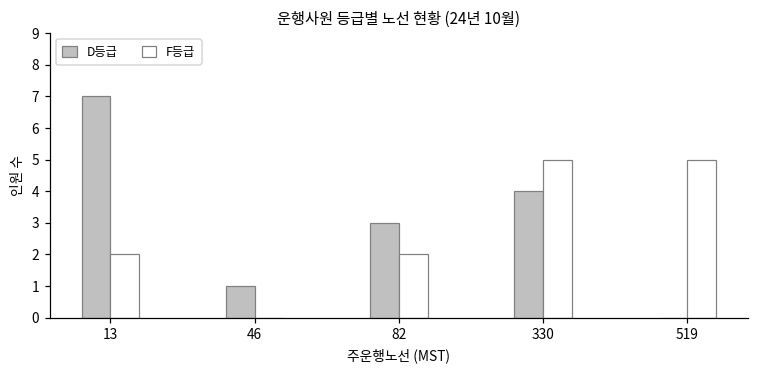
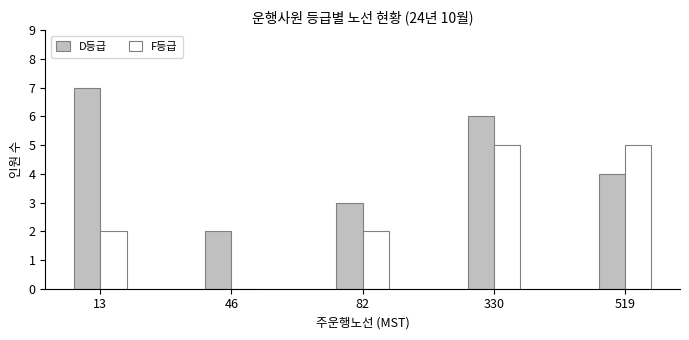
D등급, 46: 1 -> 2
D등급, 330: 4 -> 6
D등급, 519: 0 -> 4
